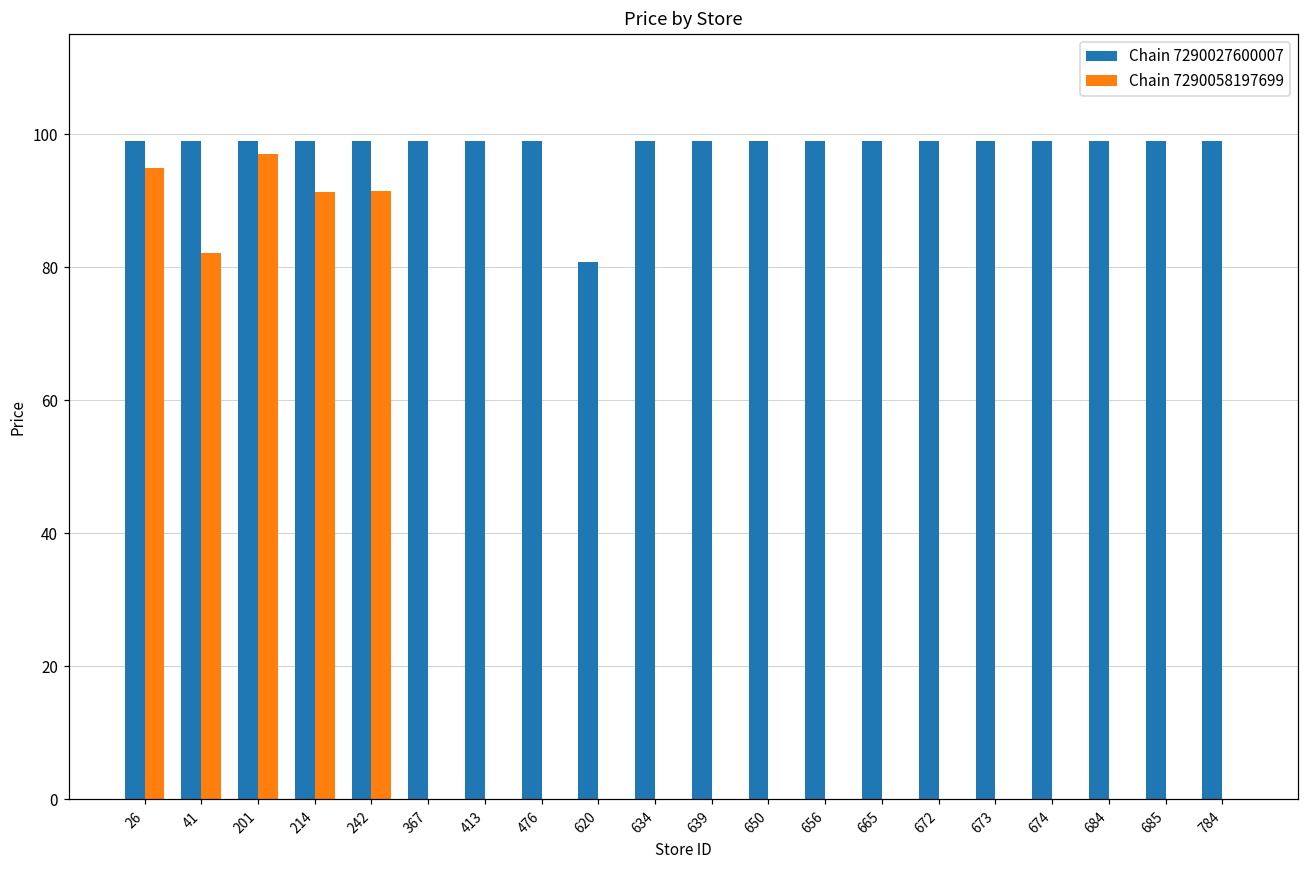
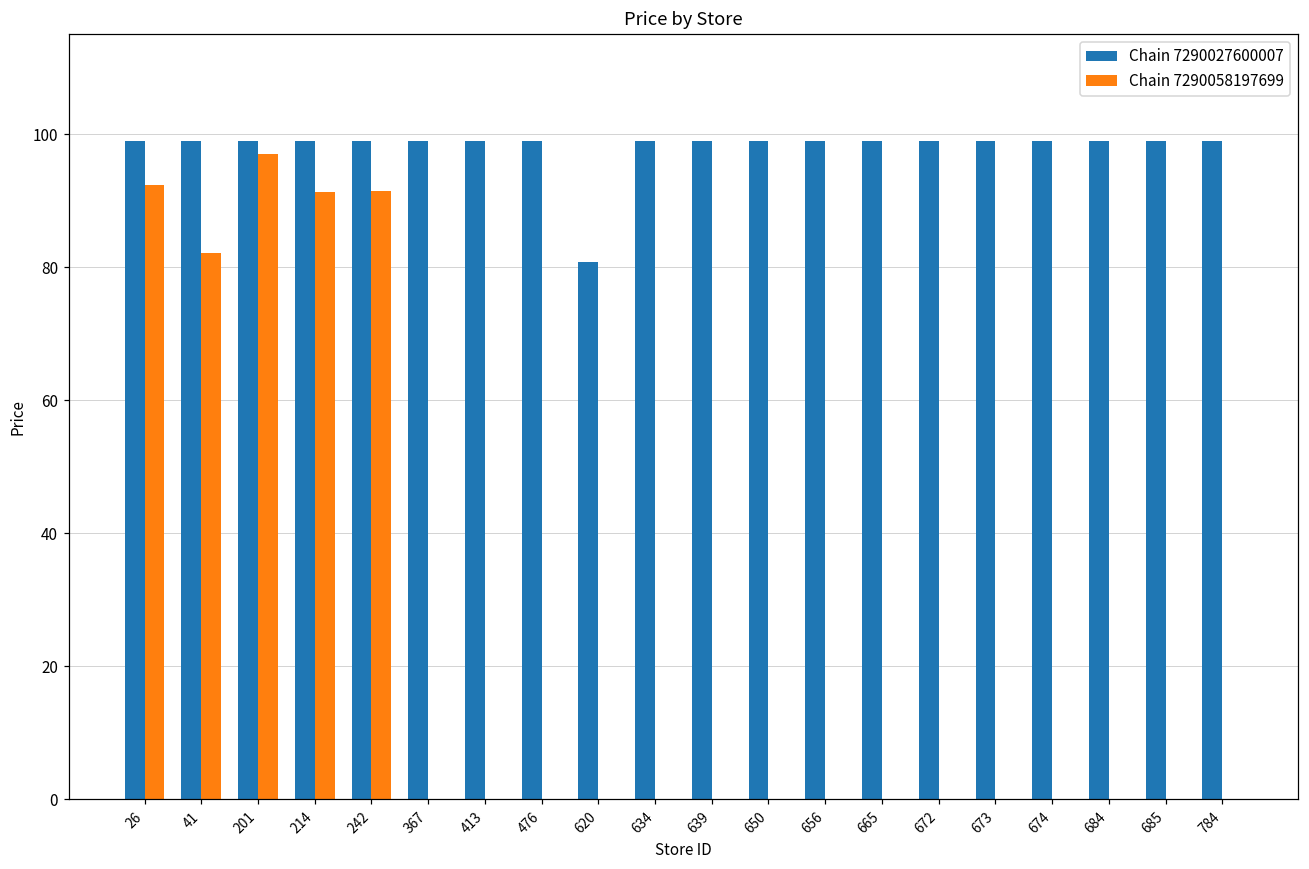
Chain 7290058197699, 26: 95 -> 92
